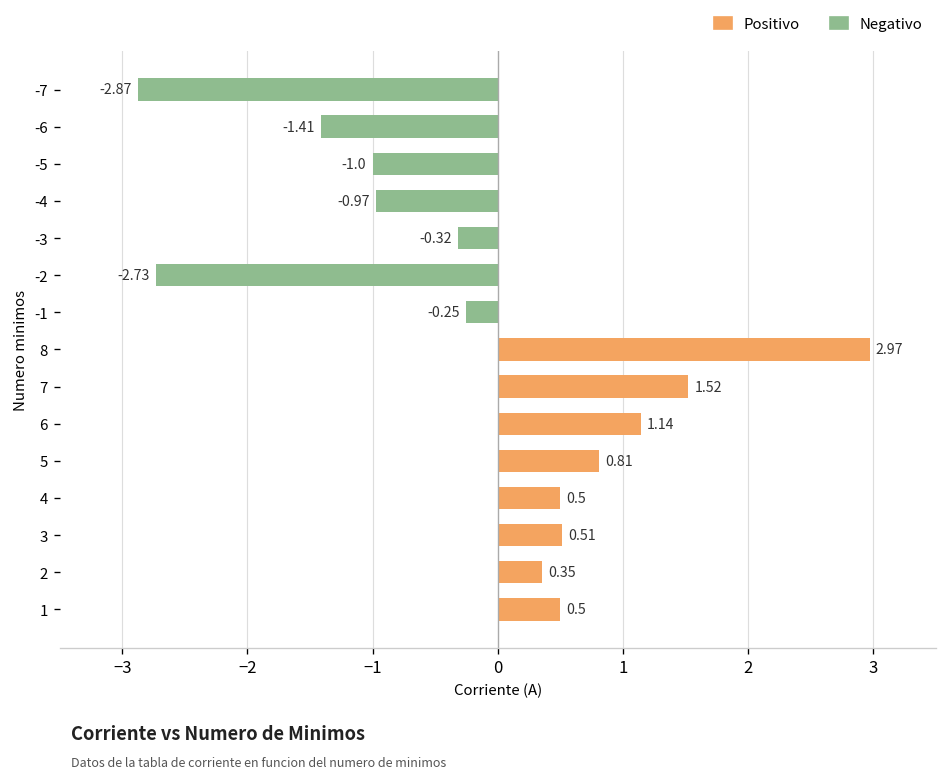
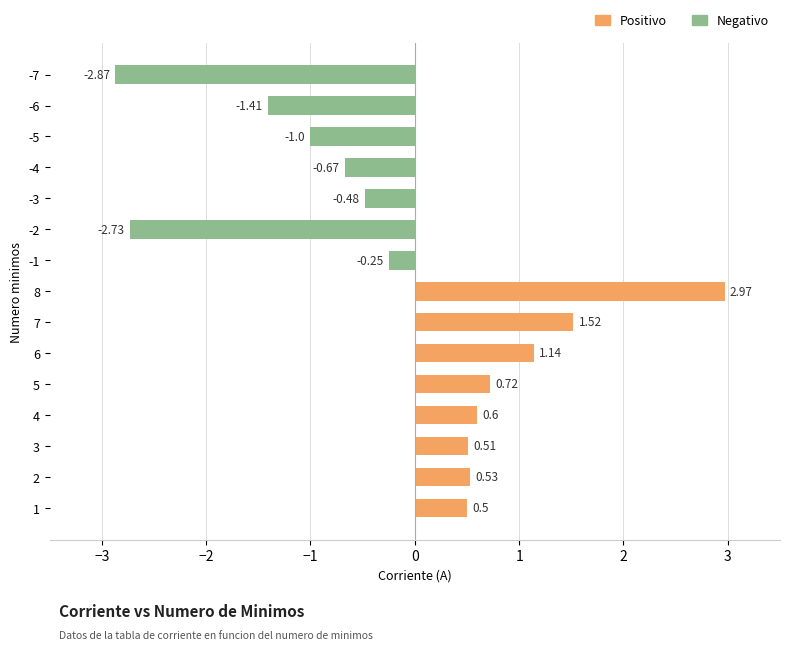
-4: -0.97 -> -0.67
-3: -0.32 -> -0.48
5: 0.81 -> 0.72
4: 0.5 -> 0.6
2: 0.35 -> 0.53
